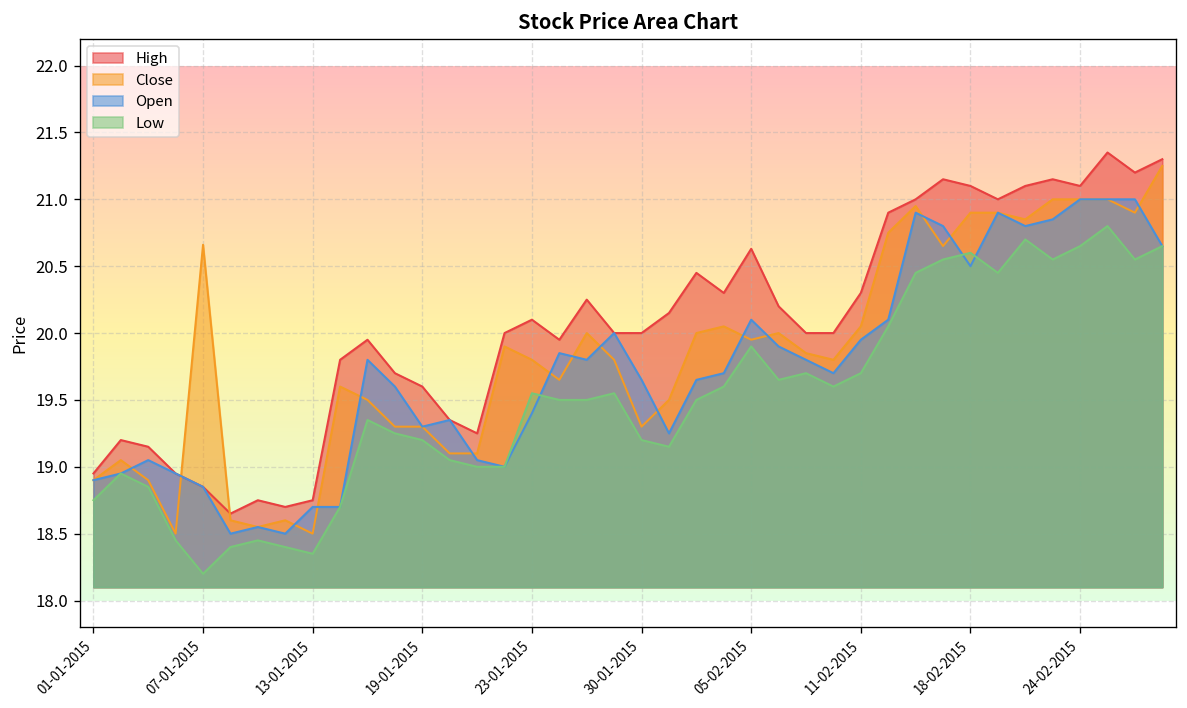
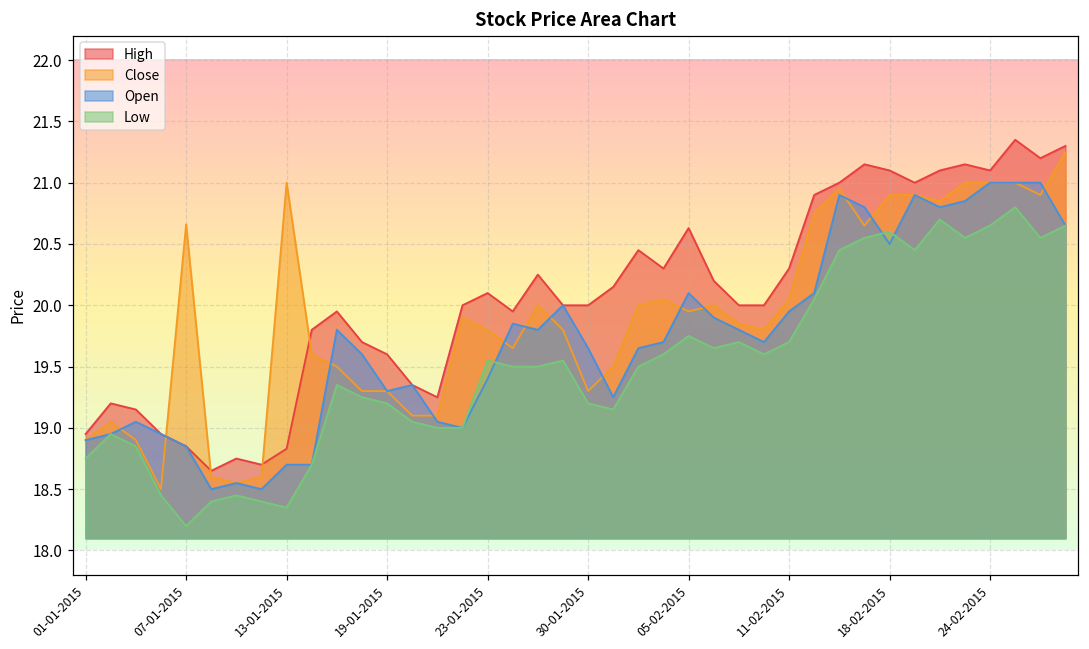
High, 13-01-2015: 18.75 -> 18.83
Close, 13-01-2015: 18.5 -> 21.0
Low, 05-02-2015: 19.90 -> 19.75
